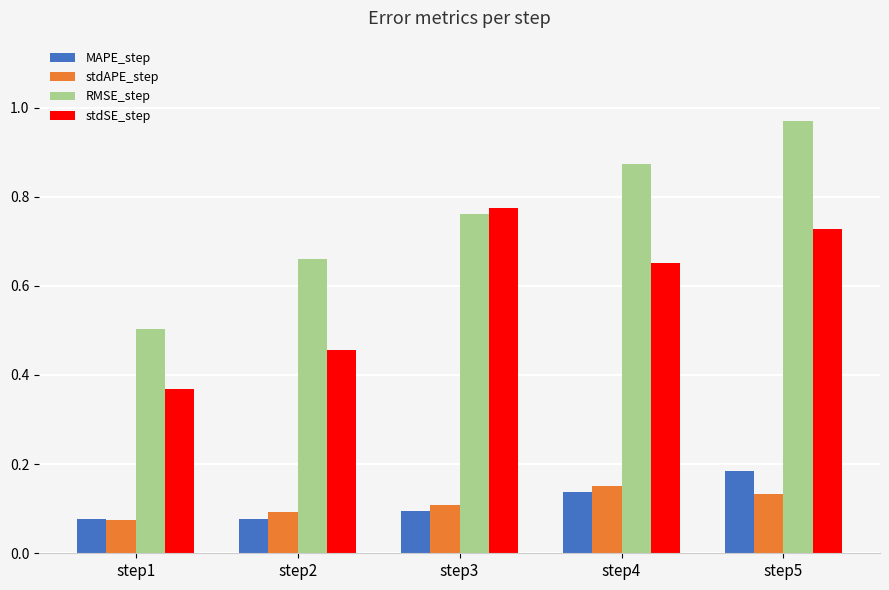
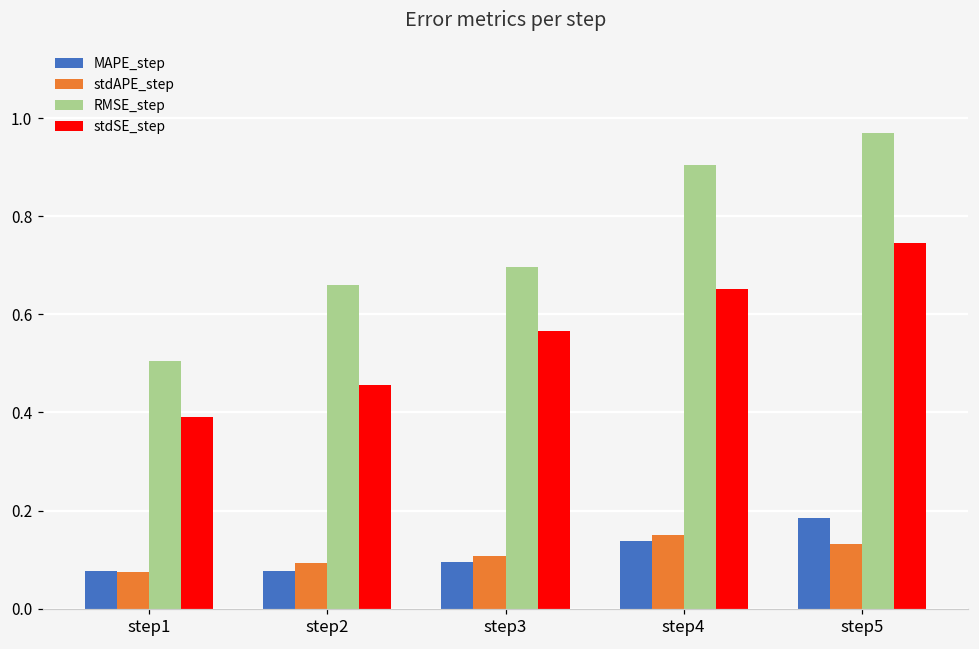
stdSE_step, step1: 0.37 -> 0.39
RMSE_step, step3: 0.76 -> 0.70
stdSE_step, step3: 0.78 -> 0.57
RMSE_step, step4: 0.87 -> 0.90
stdSE_step, step5: 0.73 -> 0.75
